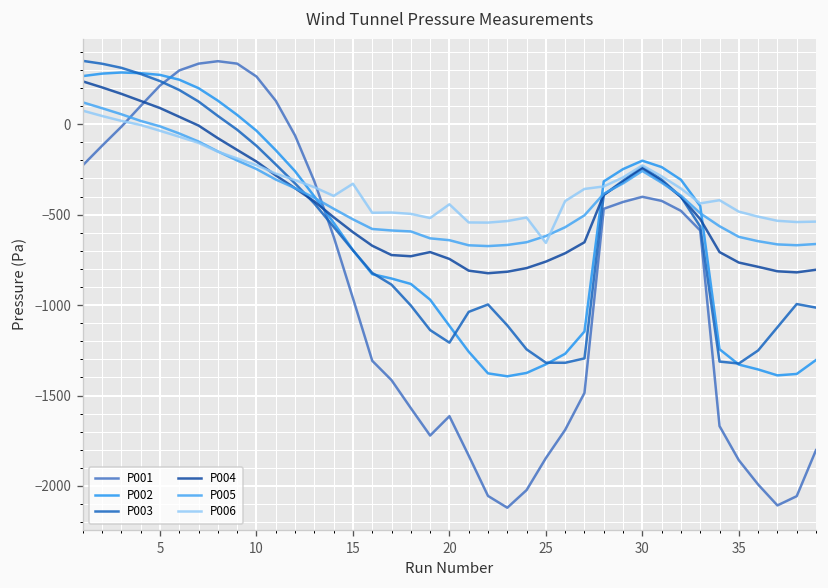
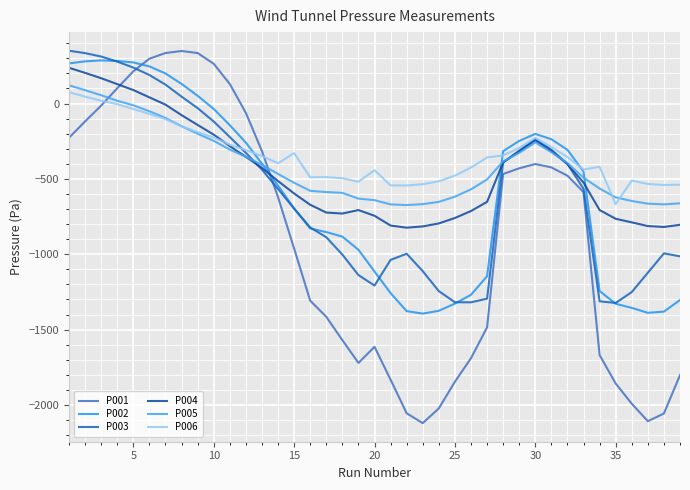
P006, 25: -660 -> -480
P006, 35: -480 -> -670
